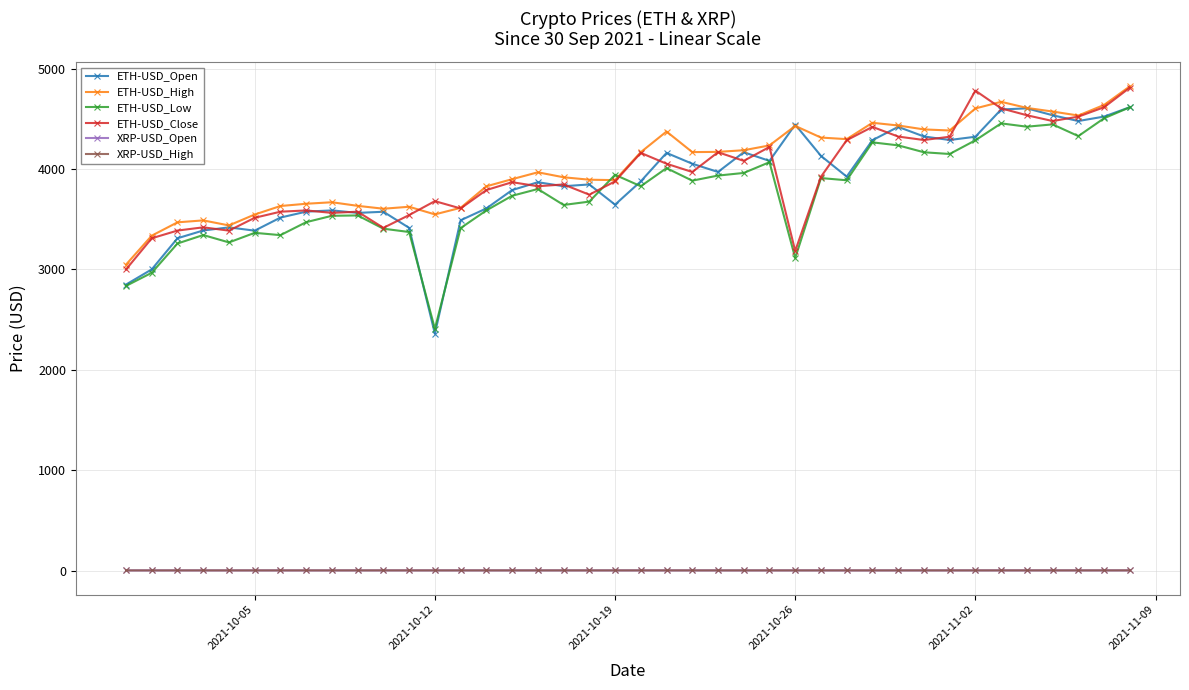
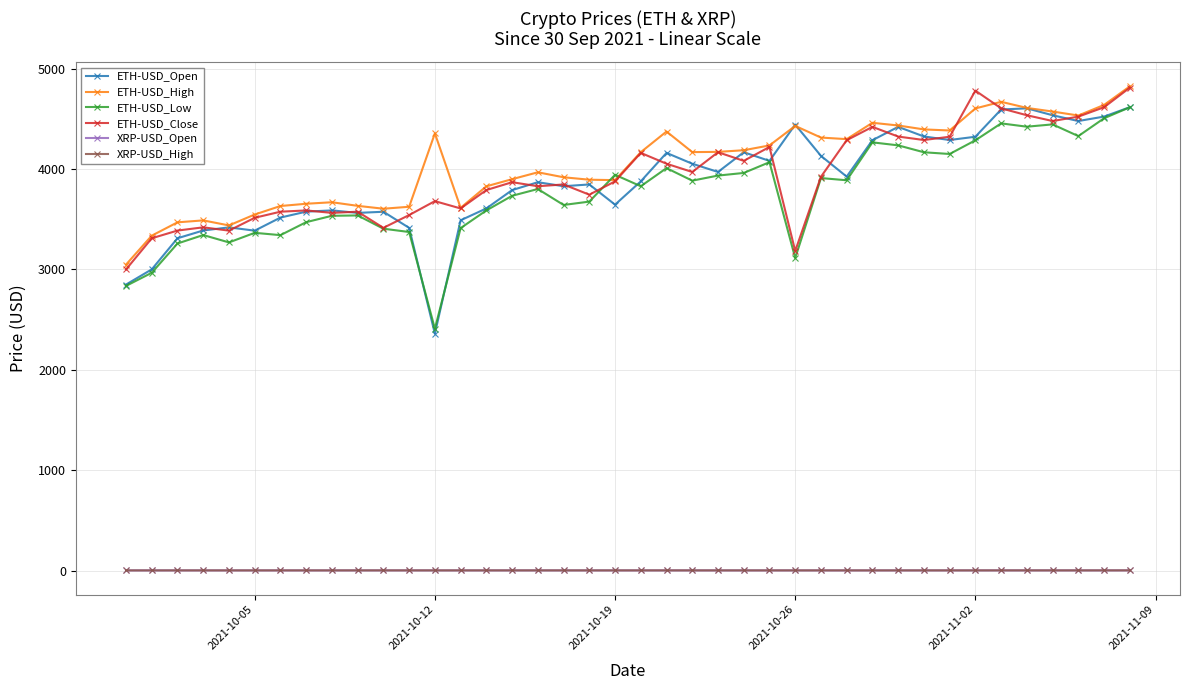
ETH-USD_High, 2021-10-12: 3550 -> 4360
